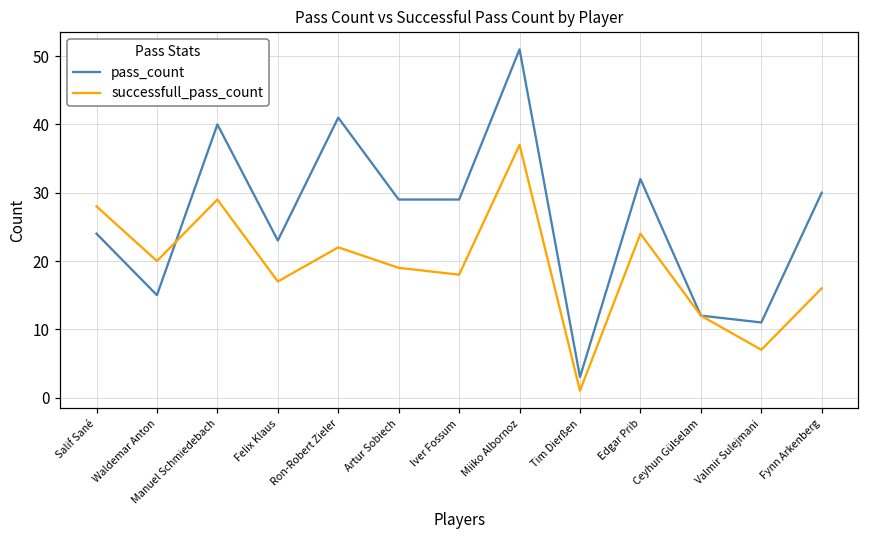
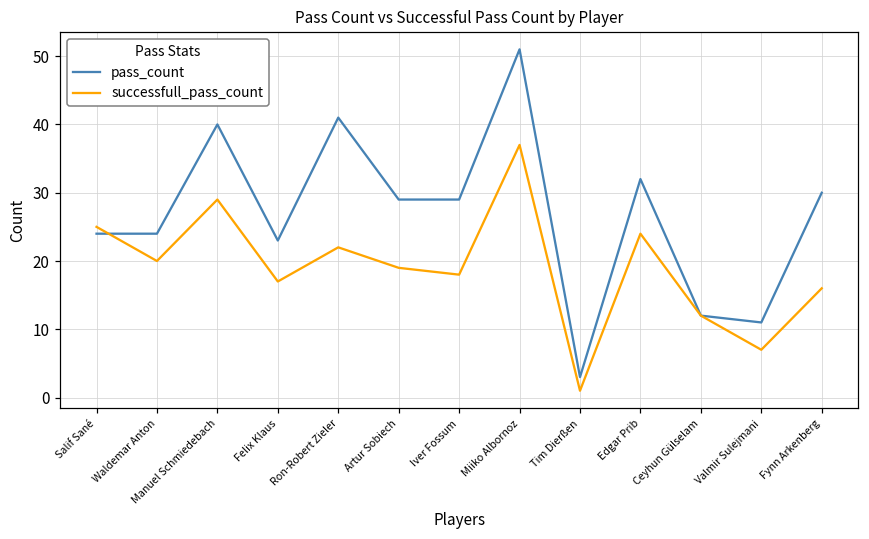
successfull_pass_count, Salif Sané: 28 -> 25
pass_count, Waldemar Anton: 15 -> 24
